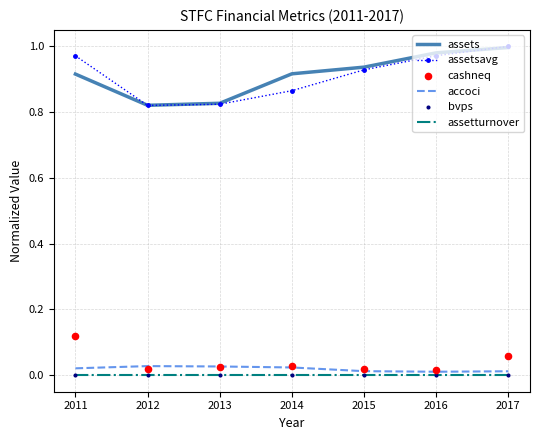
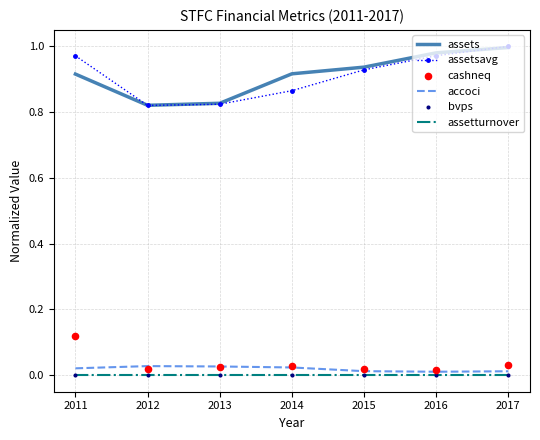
cashneq, 2017: 0.06 -> 0.03
